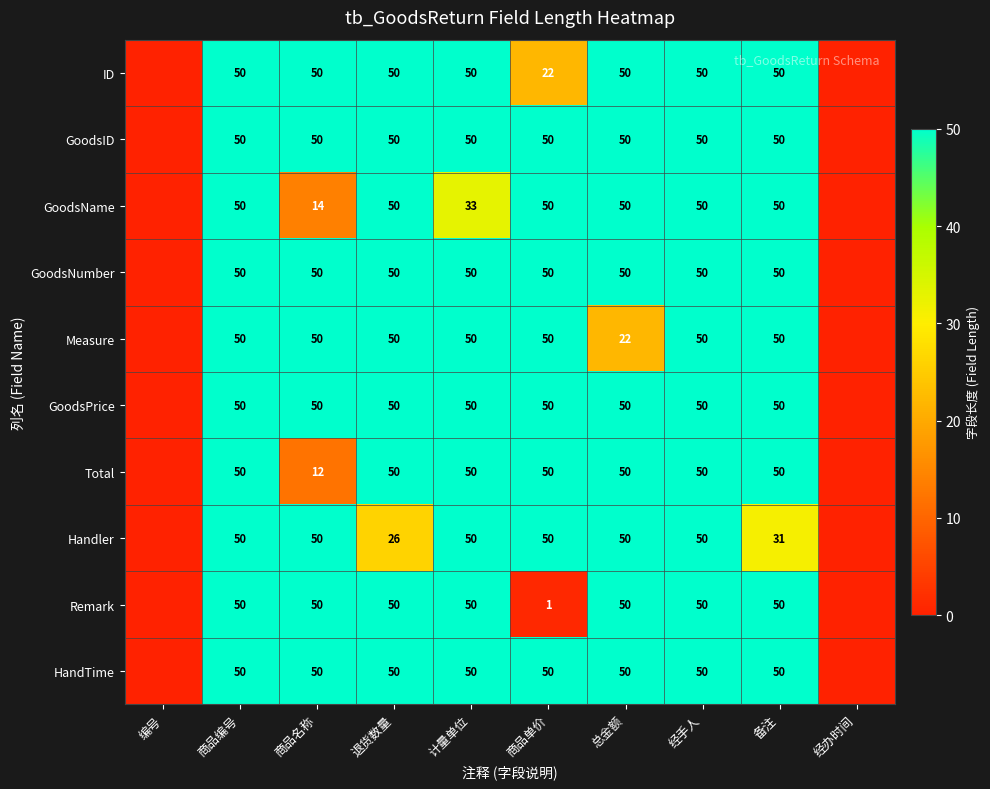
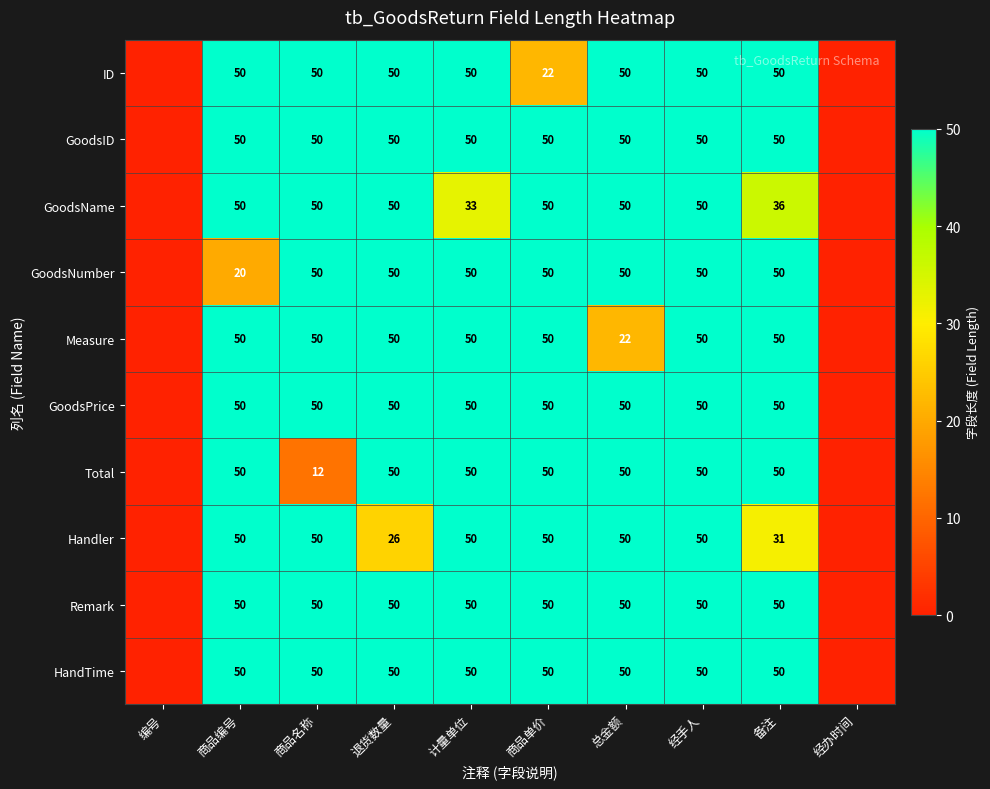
GoodsName, 商品名称: 14 -> 50
GoodsName, 备注: 50 -> 36
GoodsNumber, 商品编号: 50 -> 20
Remark, 商品单价: 1 -> 50
